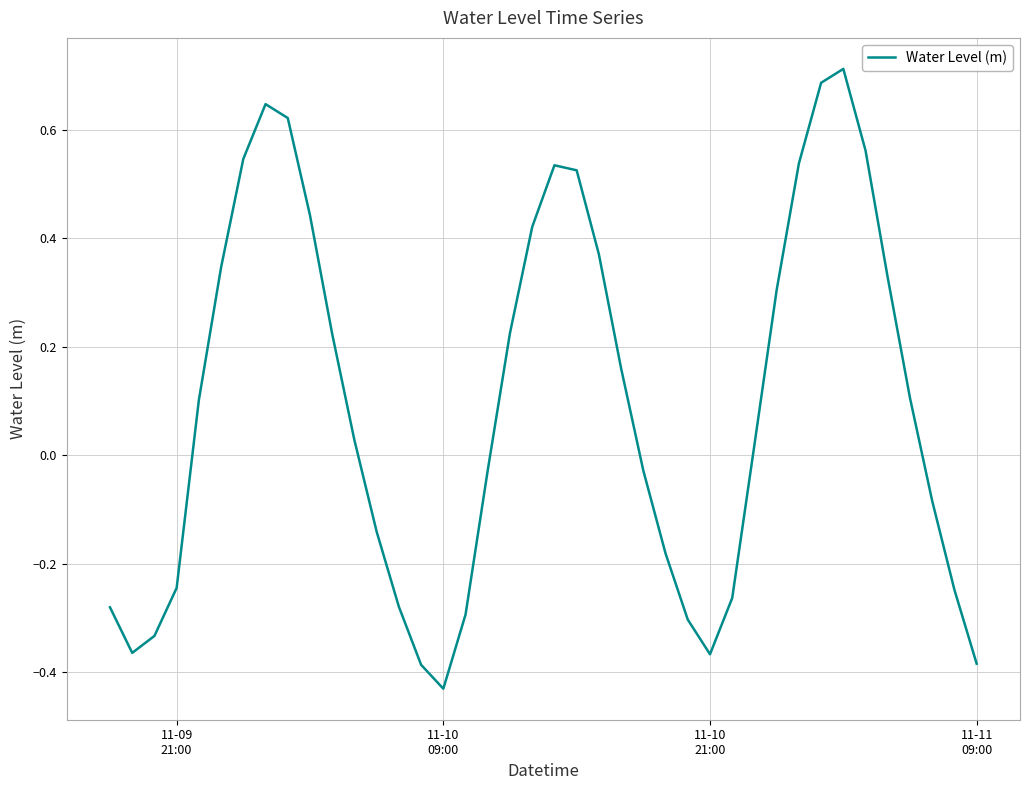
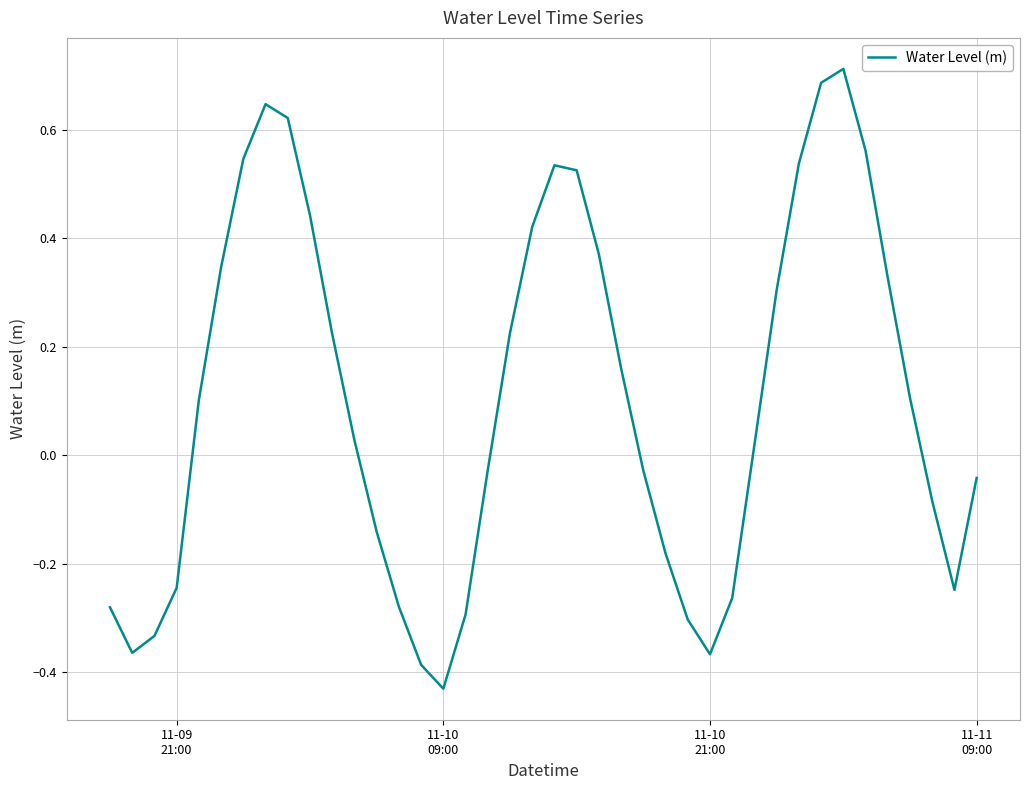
11-11 09:00: -0.38 -> -0.04
